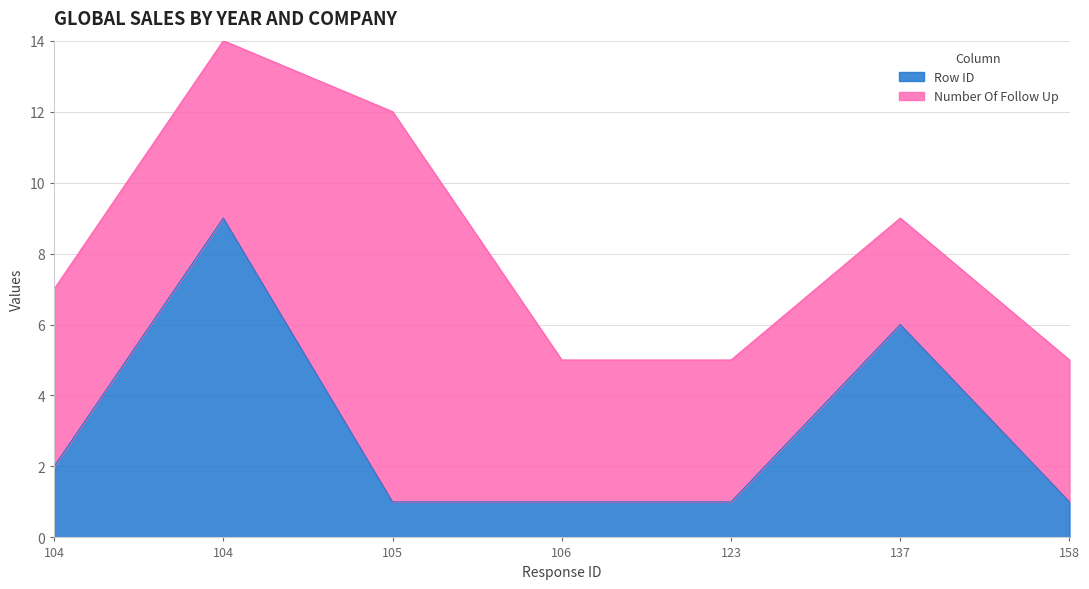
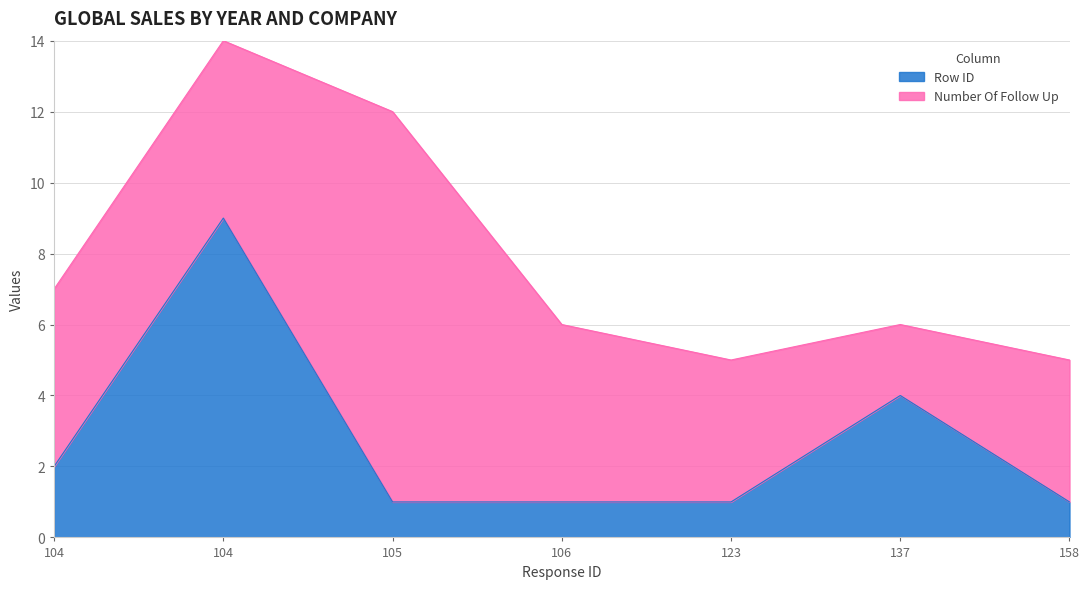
Number Of Follow Up, 106: 4 -> 5
Row ID, 137: 6 -> 4
Number Of Follow Up, 137: 3 -> 2
